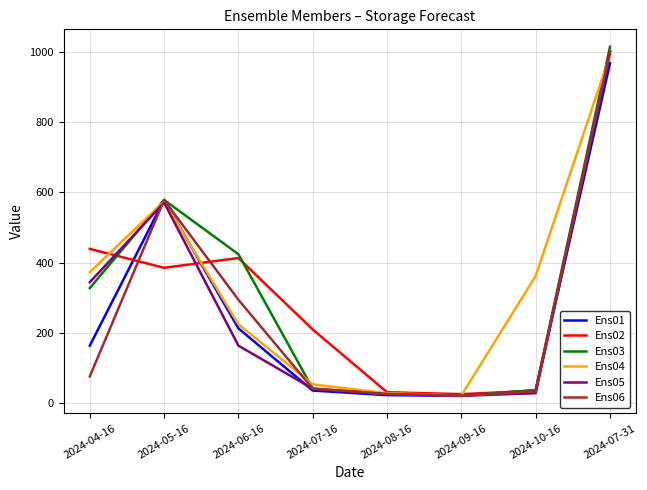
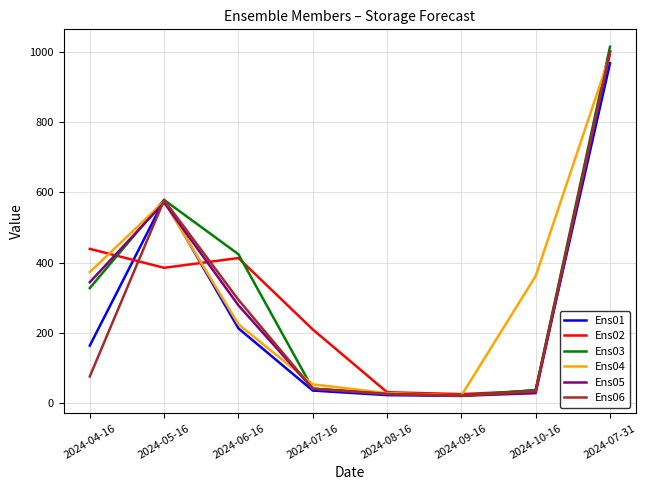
Ens05, 2024-06-16: 160 -> 280
